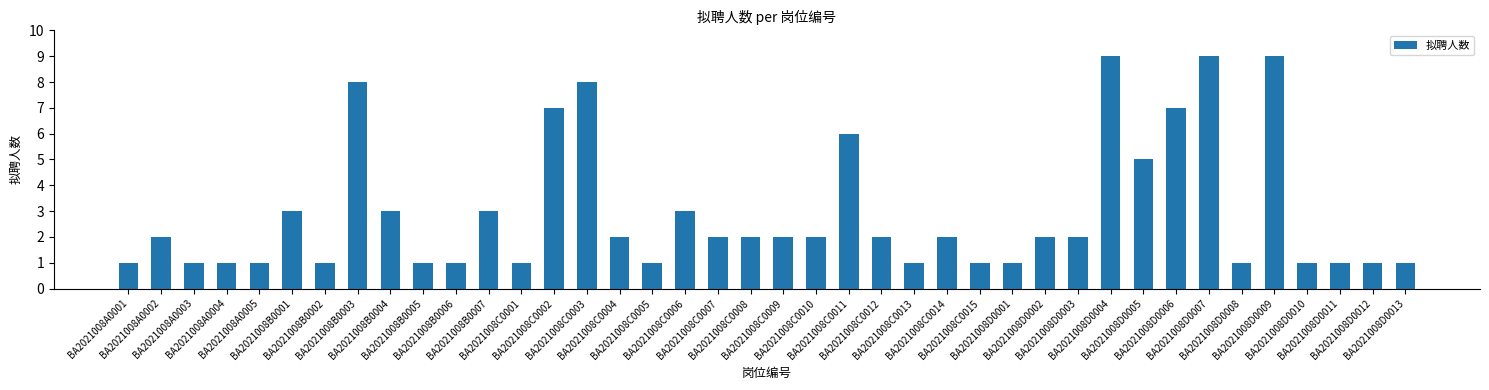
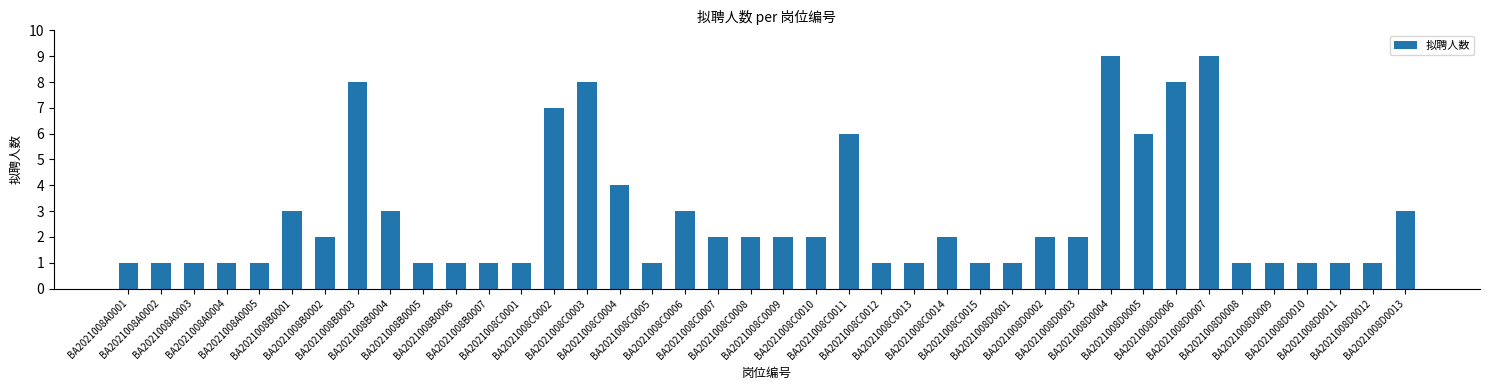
BA2021008A0002: 2 -> 1
BA2021008B0002: 1 -> 2
BA2021008B0007: 3 -> 1
BA2021008C0004: 2 -> 4
BA2021008C0012: 2 -> 1
BA2021008D0005: 5 -> 6
BA2021008D0006: 7 -> 8
BA2021008D0009: 9 -> 1
BA2021008D0013: 1 -> 3
